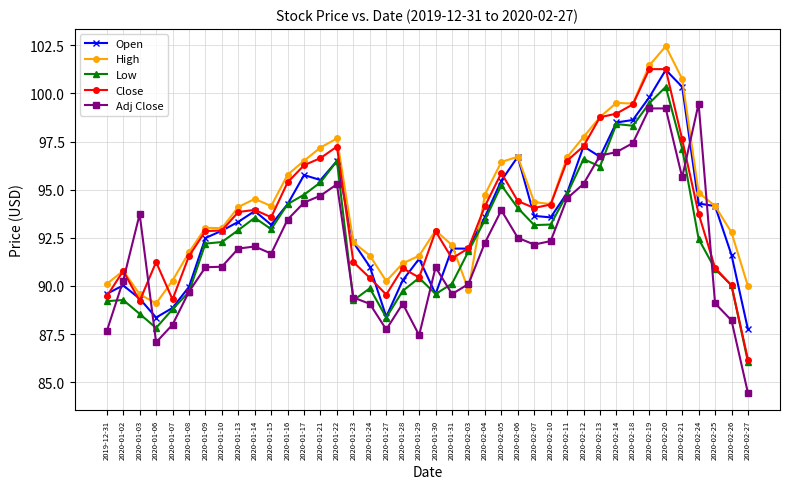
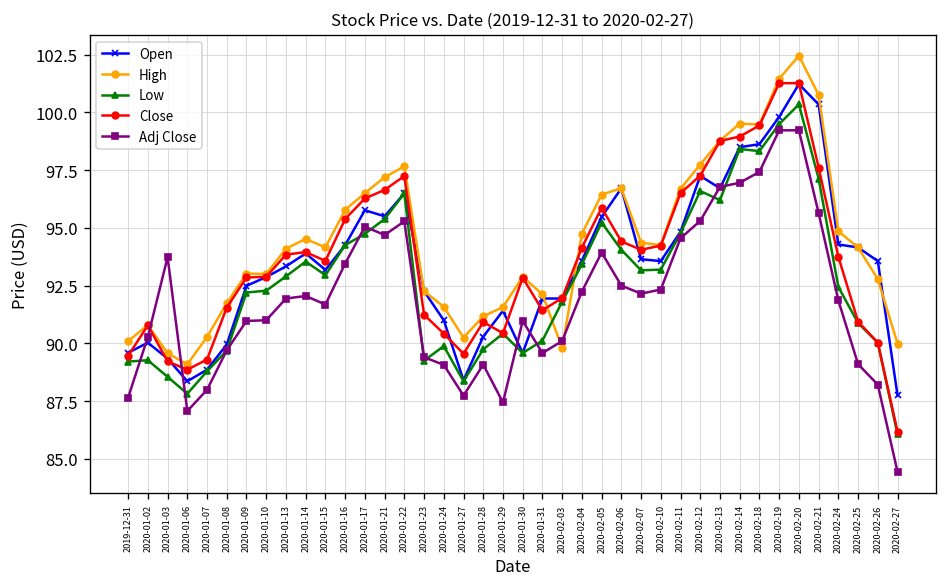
Close, 2020-01-06: 91.2 -> 88.9
Adj Close, 2020-01-17: 94.3 -> 95.1
Adj Close, 2020-02-24: 99.5 -> 91.9
Open, 2020-02-26: 91.6 -> 93.6
